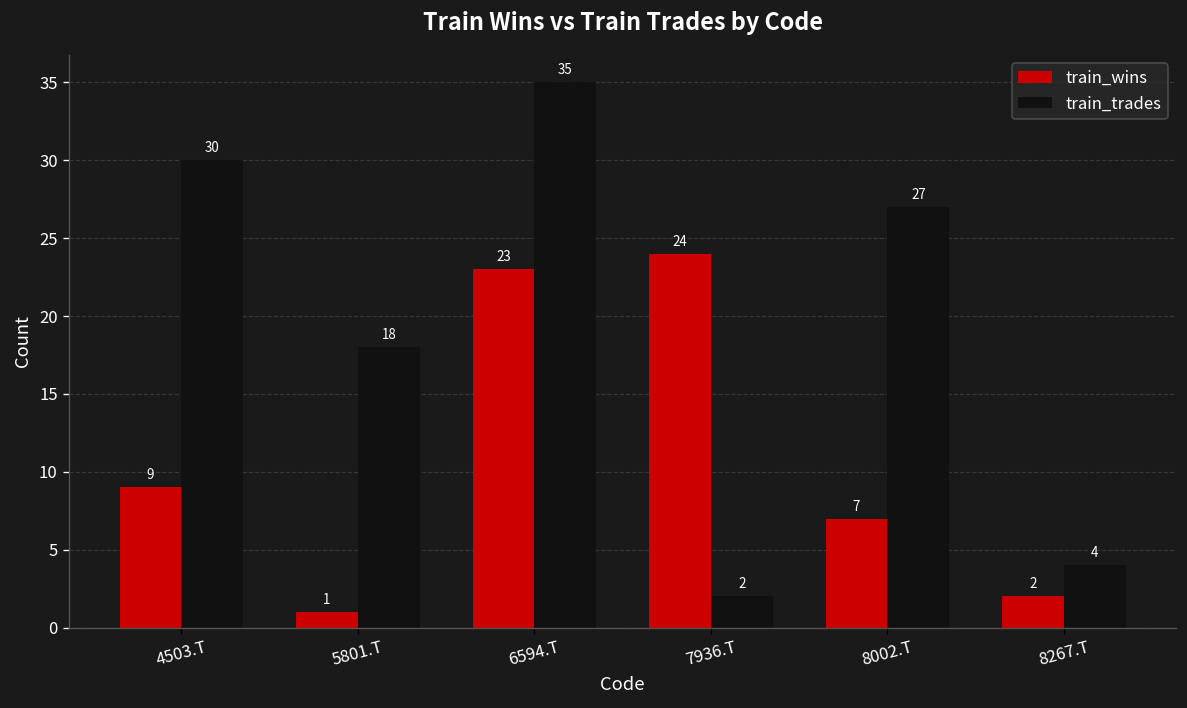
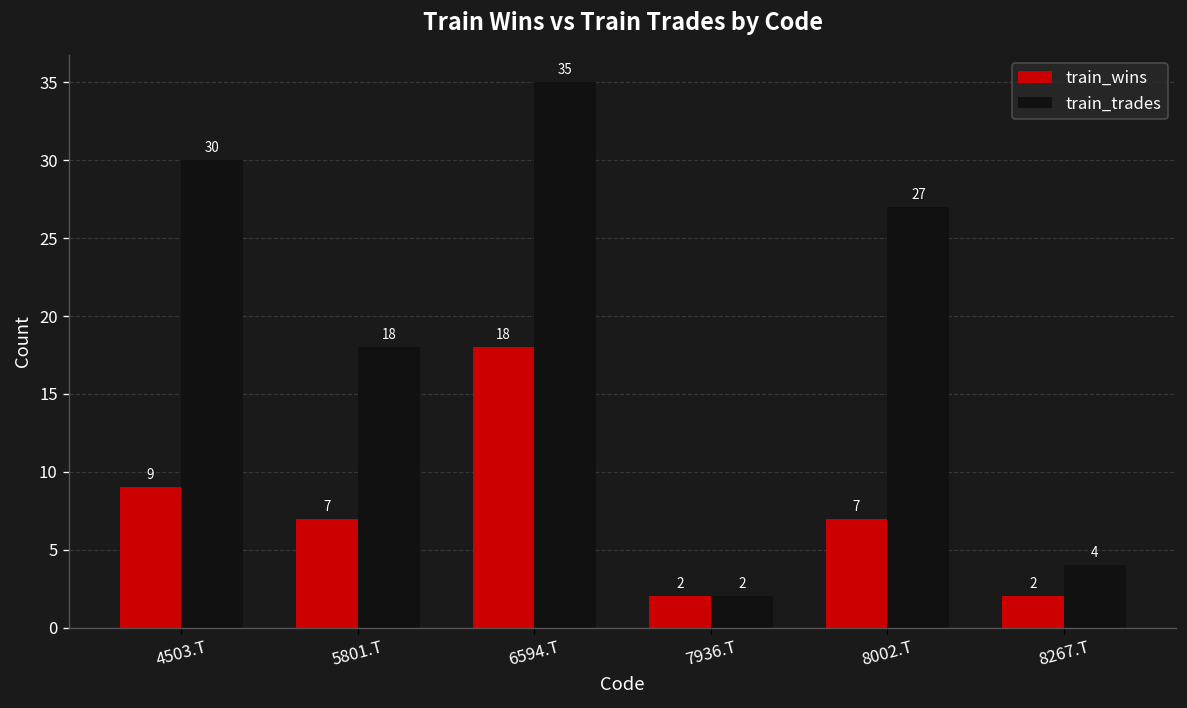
train_wins, 5801.T: 1 -> 7
train_wins, 6594.T: 23 -> 18
train_wins, 7936.T: 24 -> 2
